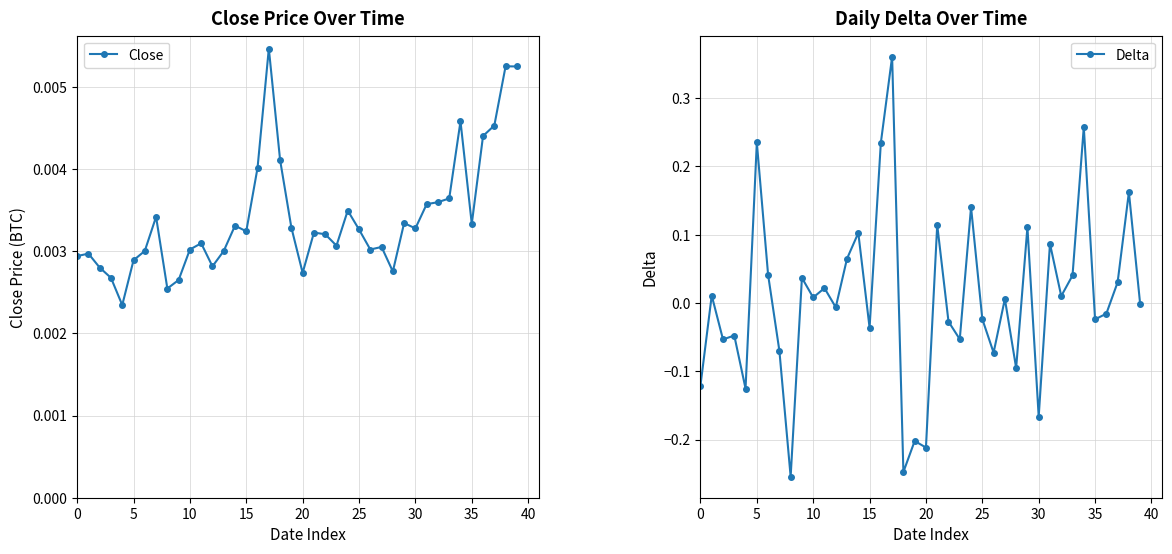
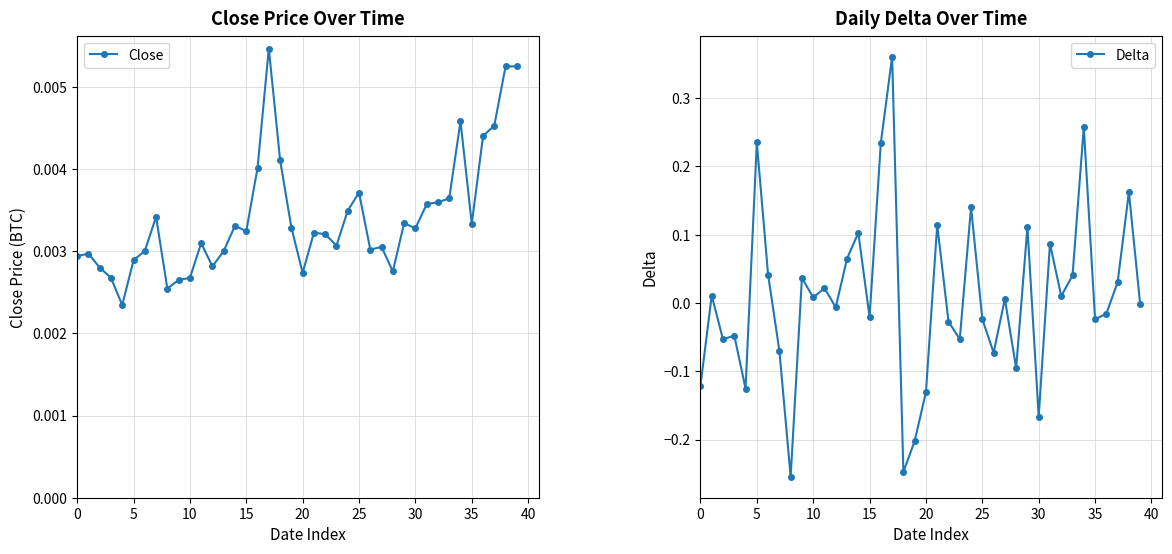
Close Price Over Time, 10: 0.0030 -> 0.0027
Close Price Over Time, 25: 0.0033 -> 0.0037
Daily Delta Over Time, 15: -0.04 -> -0.02
Daily Delta Over Time, 20: -0.21 -> -0.13
